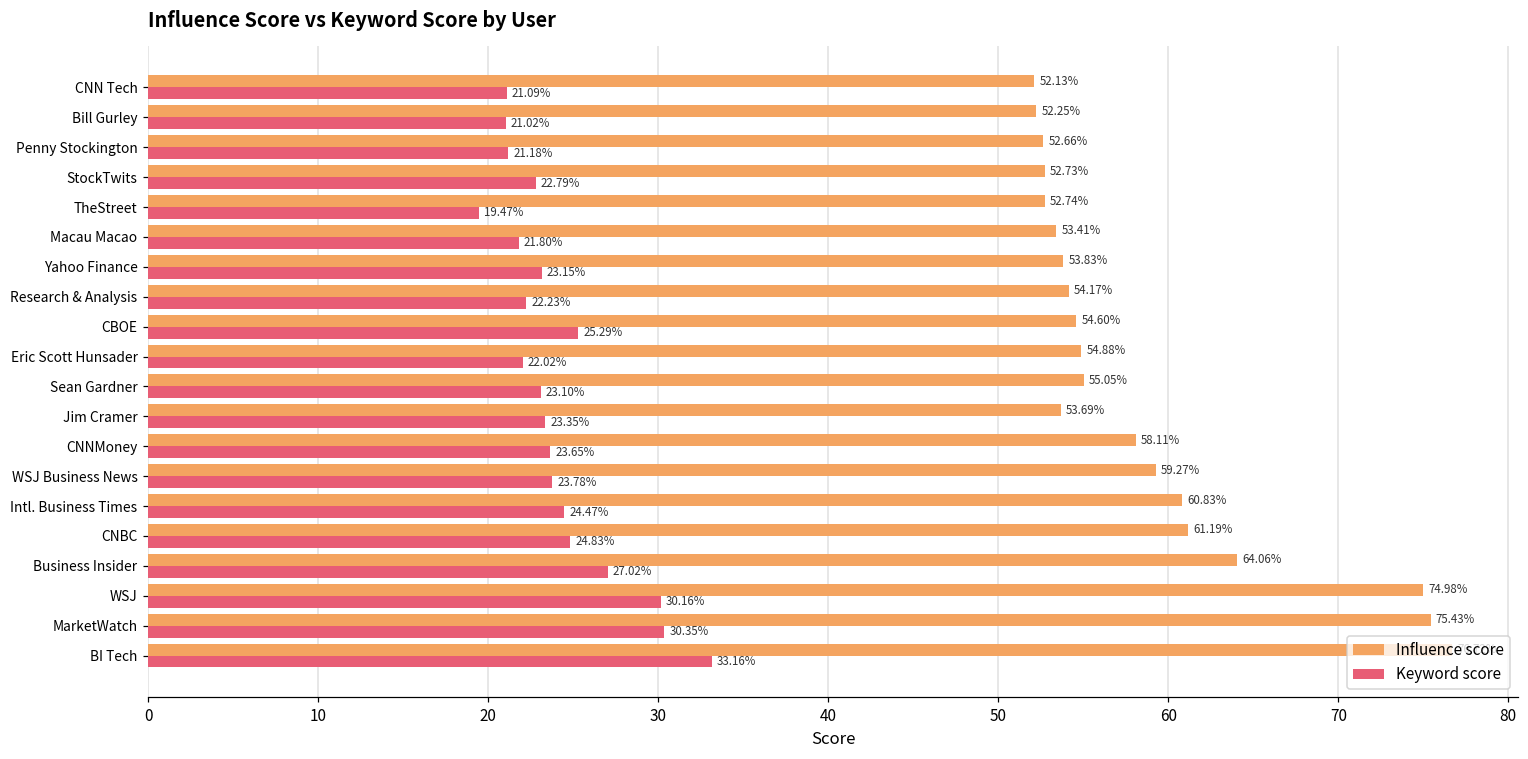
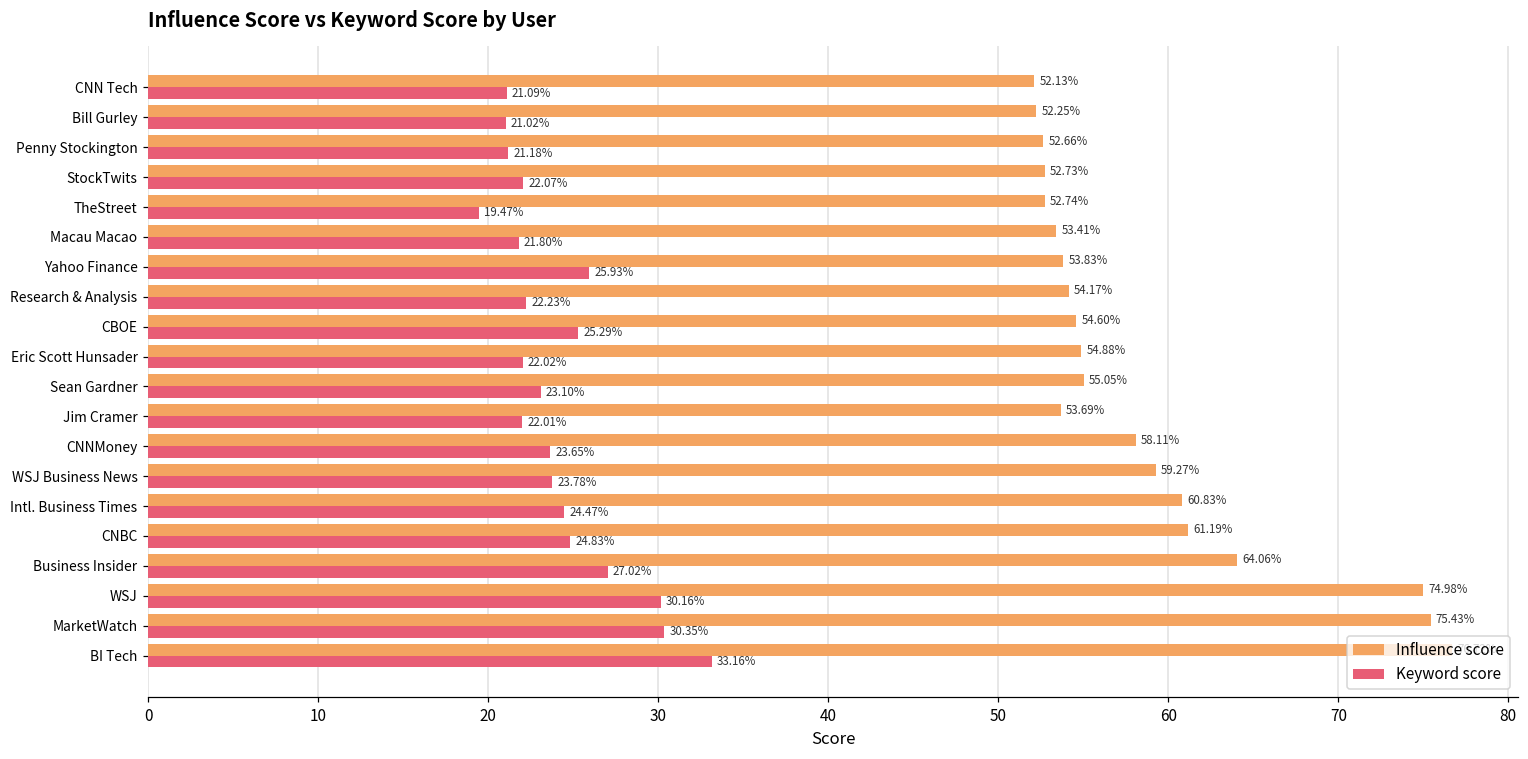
Keyword score, StockTwits: 22.79% -> 22.07%
Keyword score, Yahoo Finance: 23.15% -> 25.93%
Keyword score, Jim Cramer: 23.35% -> 22.01%
